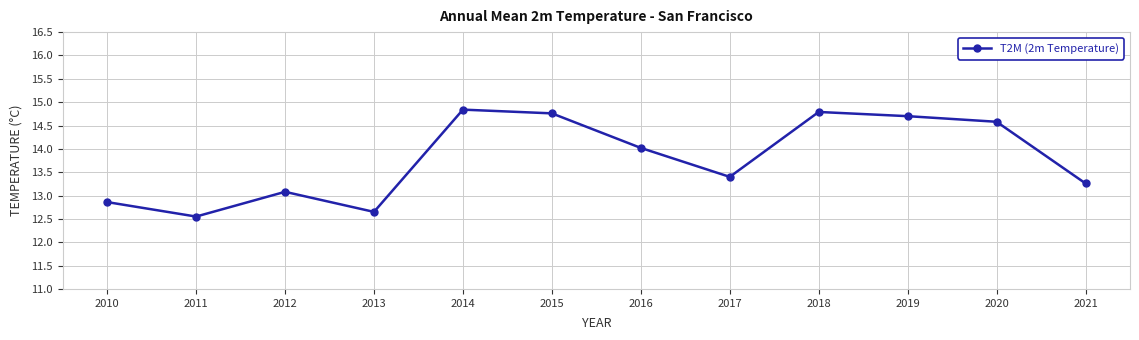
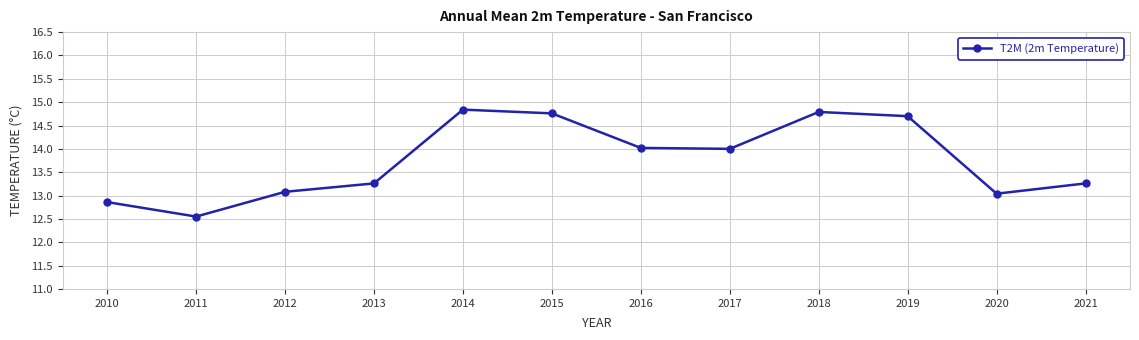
2013: 12.7 -> 13.3
2017: 13.4 -> 14.0
2020: 14.6 -> 13.0
